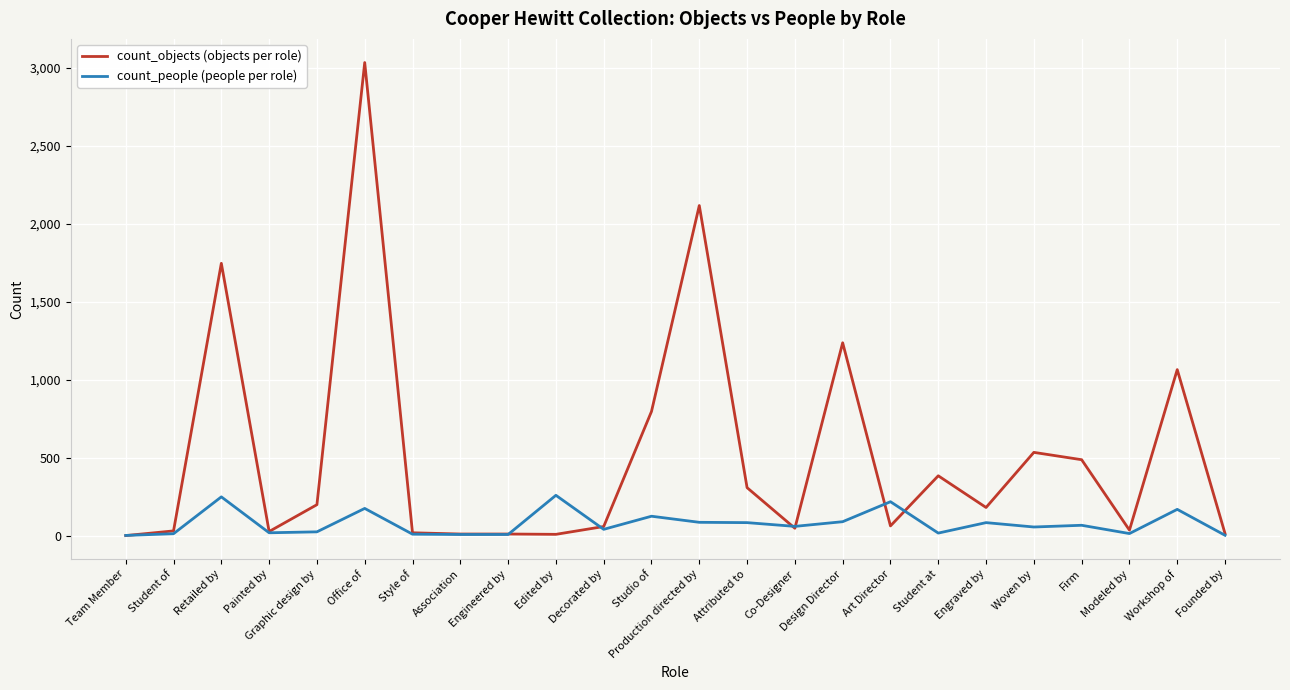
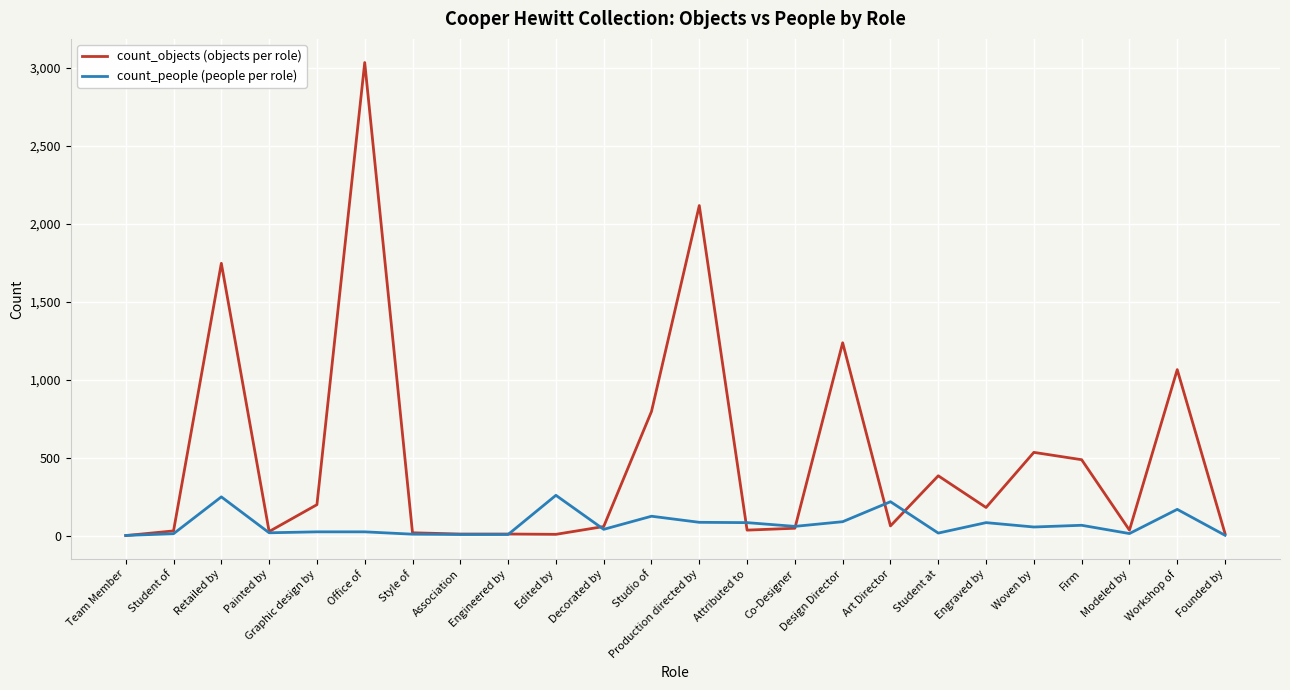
count_people (people per role), Office of: 180 -> 30
count_objects (objects per role), Attributed to: 310 -> 40
